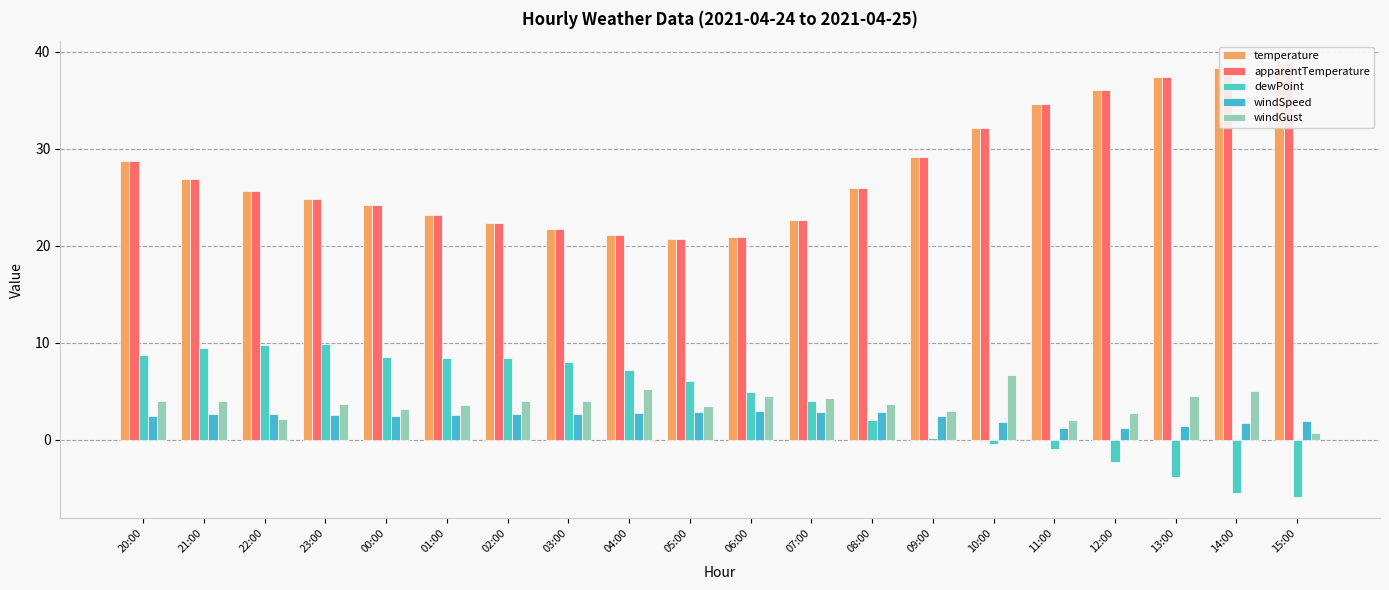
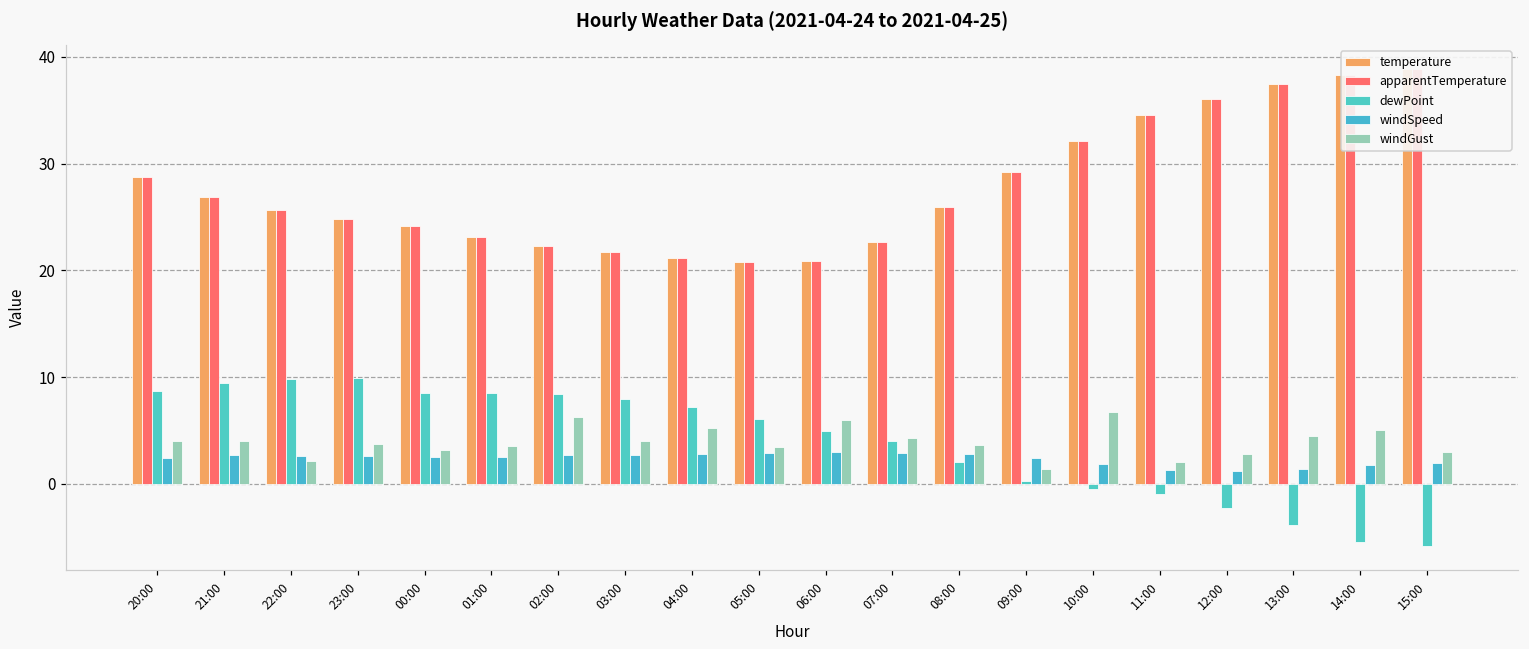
windGust, 02:00: 4 -> 6
windGust, 06:00: 4 -> 6
windGust, 09:00: 3 -> 1
windGust, 15:00: 1 -> 3
